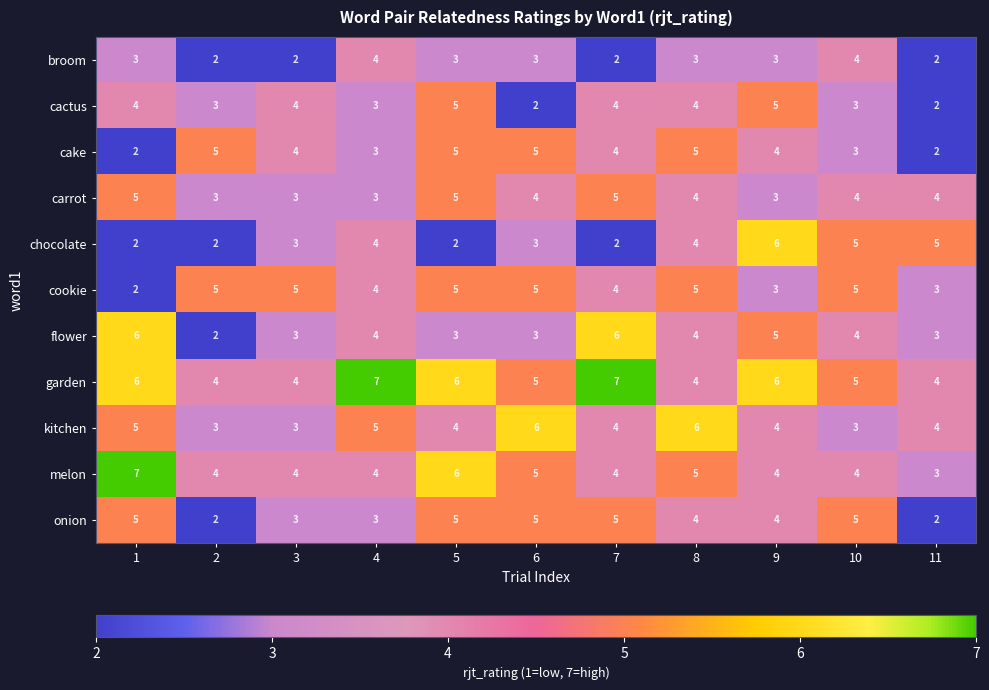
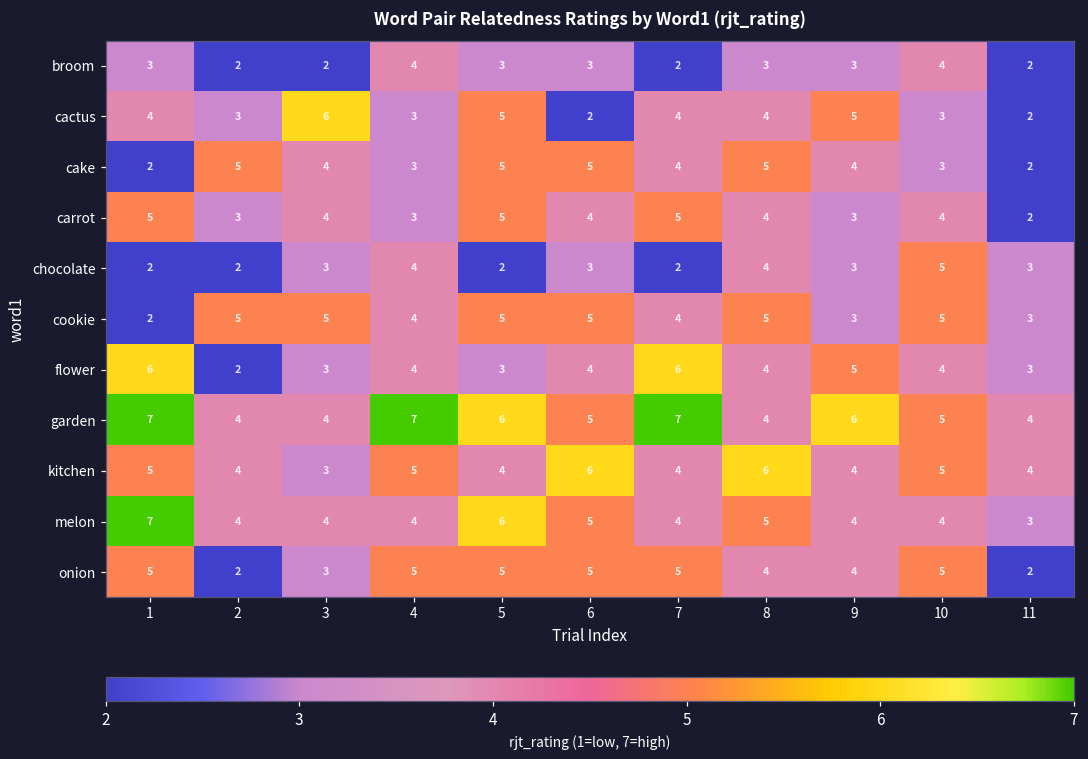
cactus, 3: 4 -> 6
carrot, 3: 3 -> 4
carrot, 11: 4 -> 2
chocolate, 9: 6 -> 3
chocolate, 11: 5 -> 3
flower, 6: 3 -> 4
garden, 1: 6 -> 7
kitchen, 2: 3 -> 4
kitchen, 10: 3 -> 5
onion, 4: 3 -> 5
